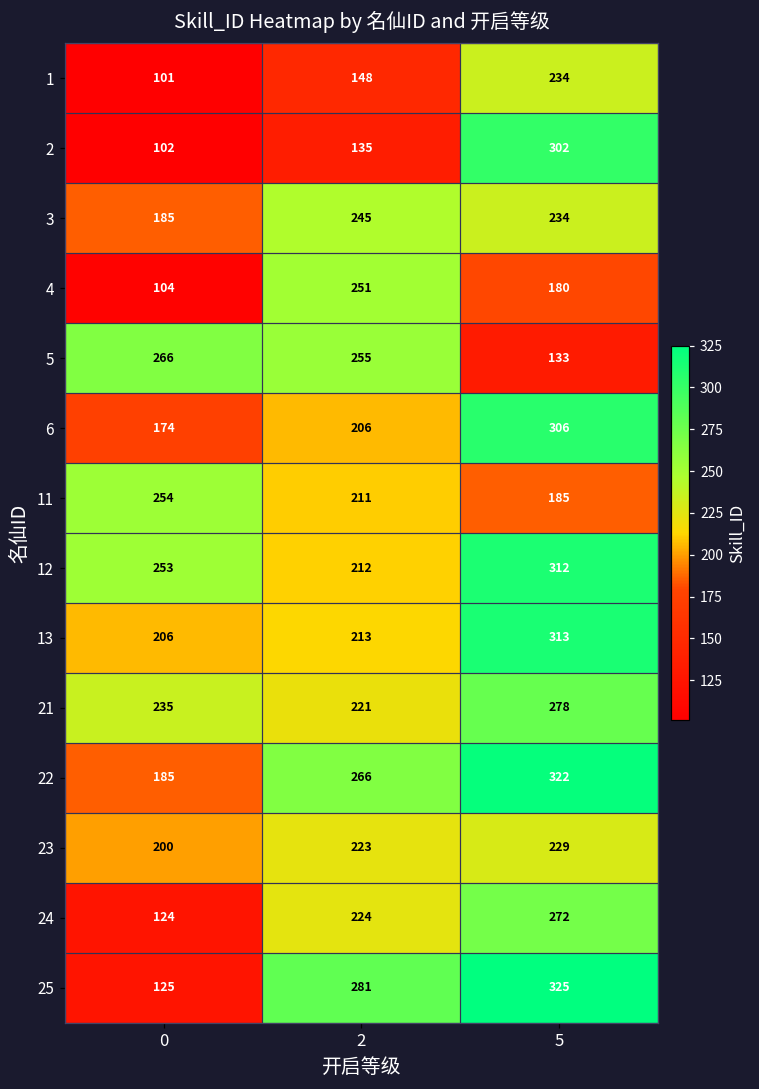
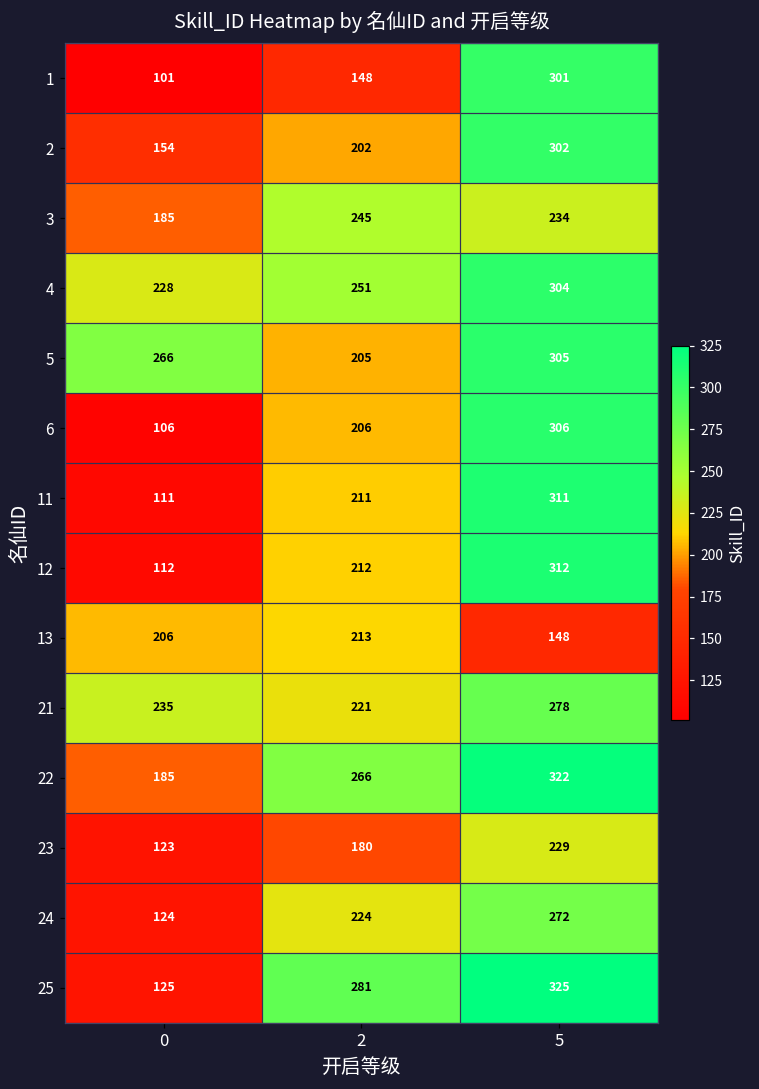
1, 5: 234 -> 301
2, 0: 102 -> 154
2, 2: 135 -> 202
4, 0: 104 -> 228
4, 5: 180 -> 304
5, 2: 255 -> 205
5, 5: 133 -> 305
6, 0: 174 -> 106
11, 0: 254 -> 111
11, 5: 185 -> 311
12, 0: 253 -> 112
13, 5: 313 -> 148
23, 0: 200 -> 123
23, 2: 223 -> 180
